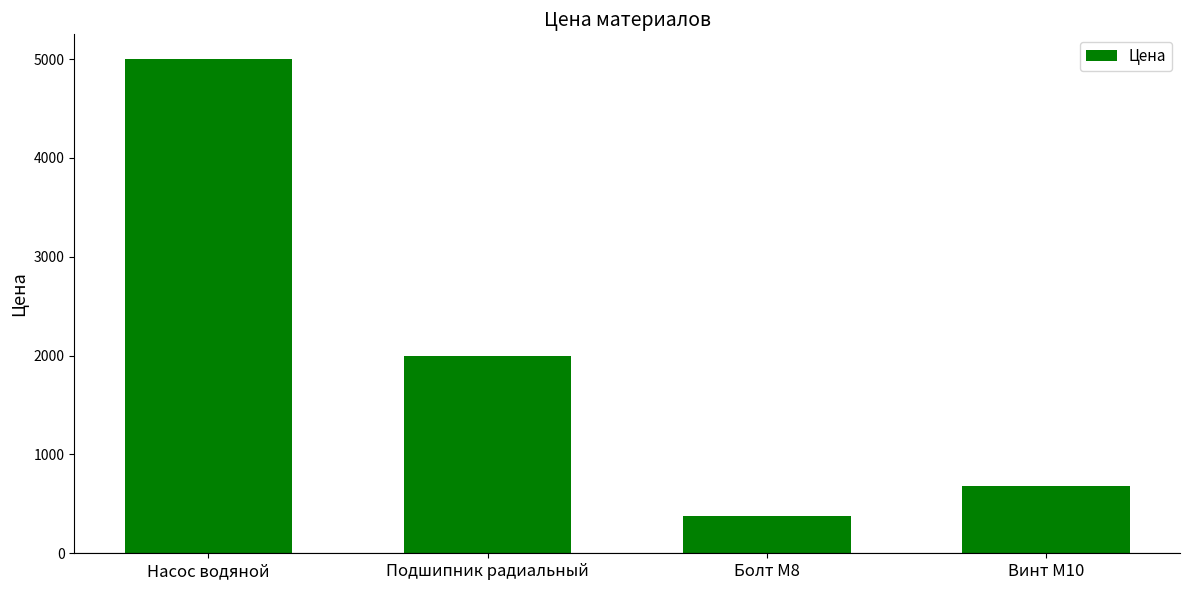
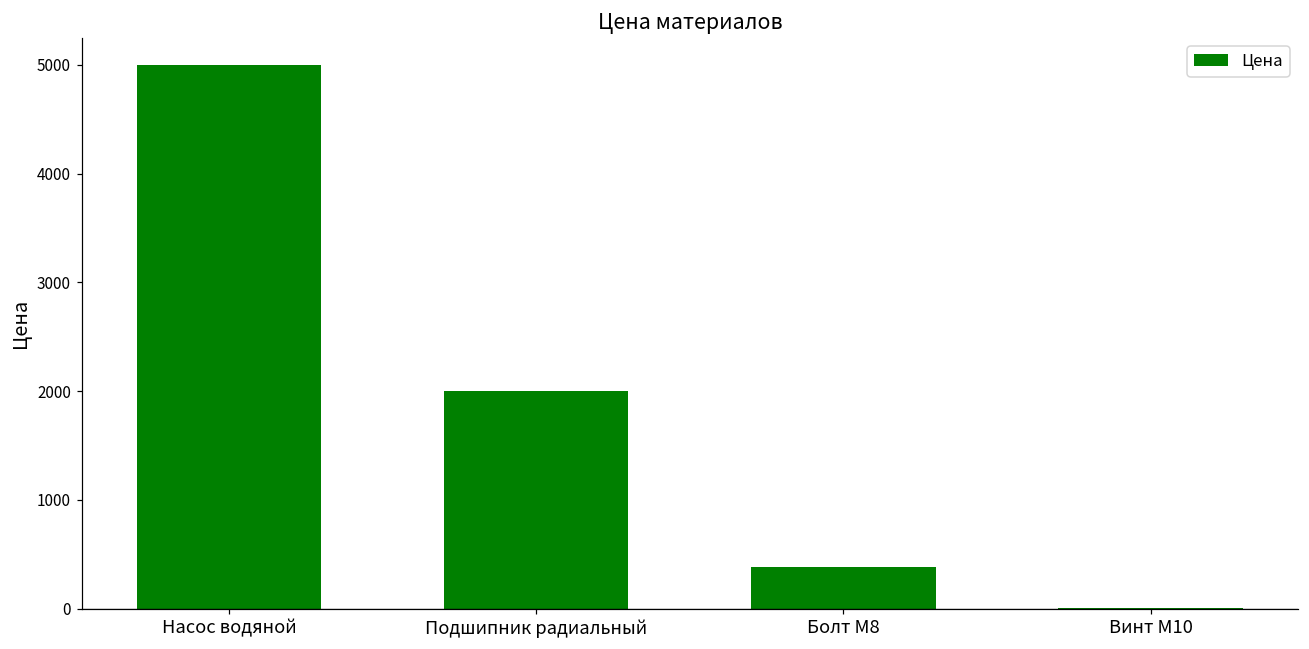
Винт М10: 700 -> 0
